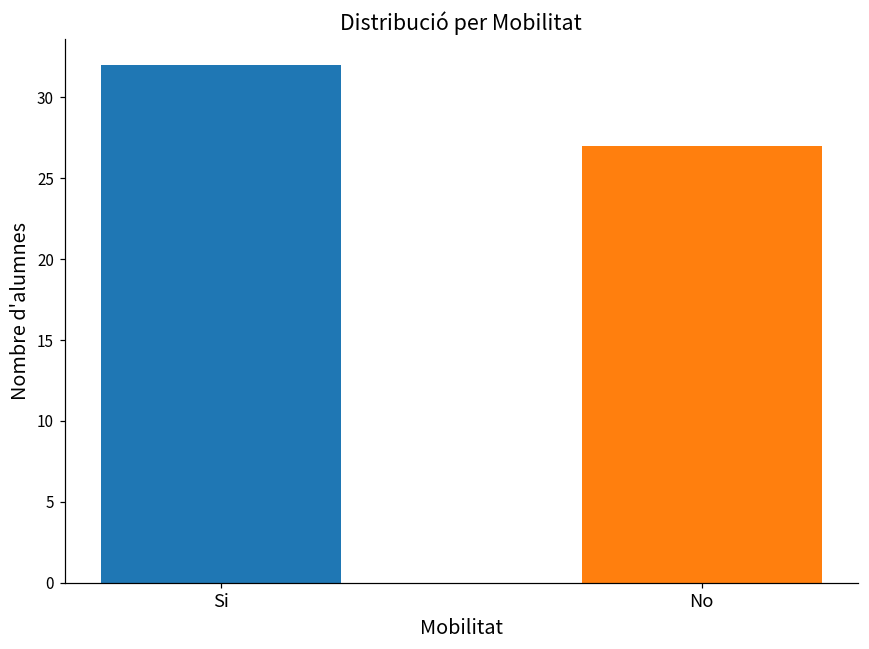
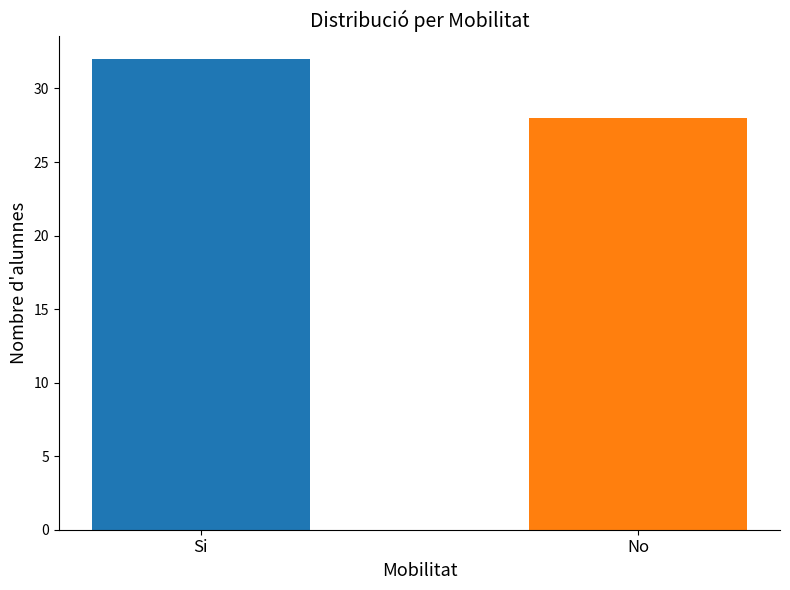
No: 27 -> 28
